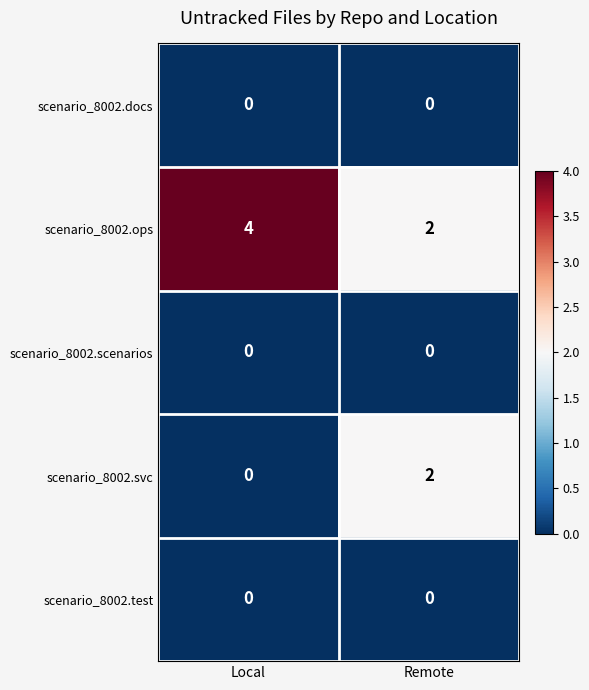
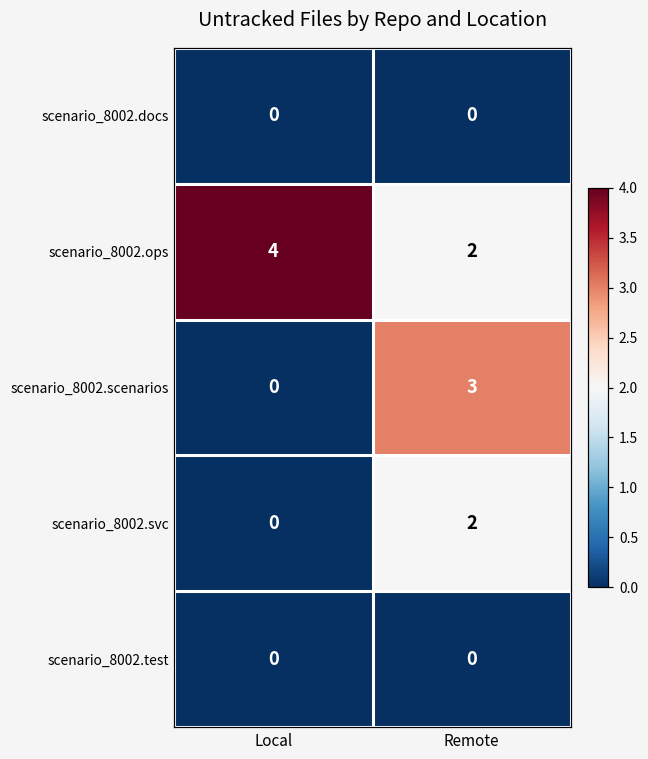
scenario_8002.scenarios, Remote: 0 -> 3
